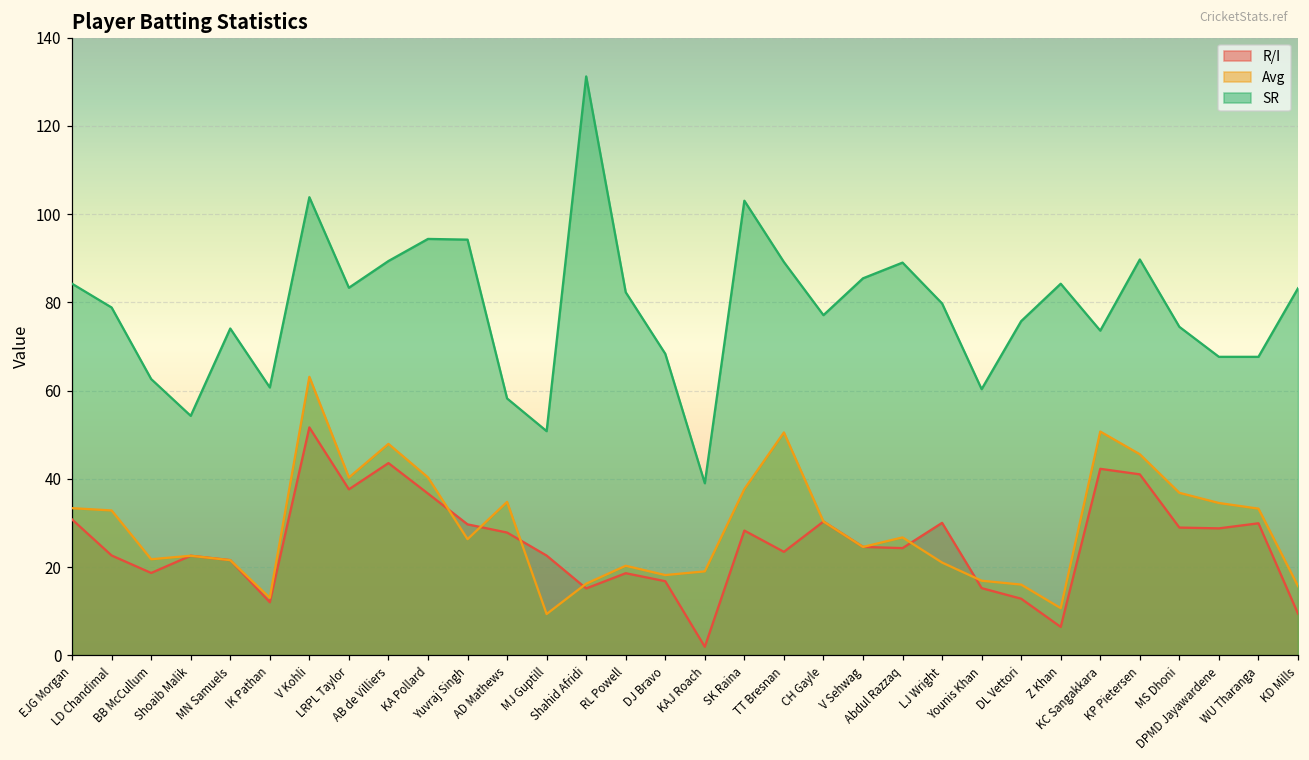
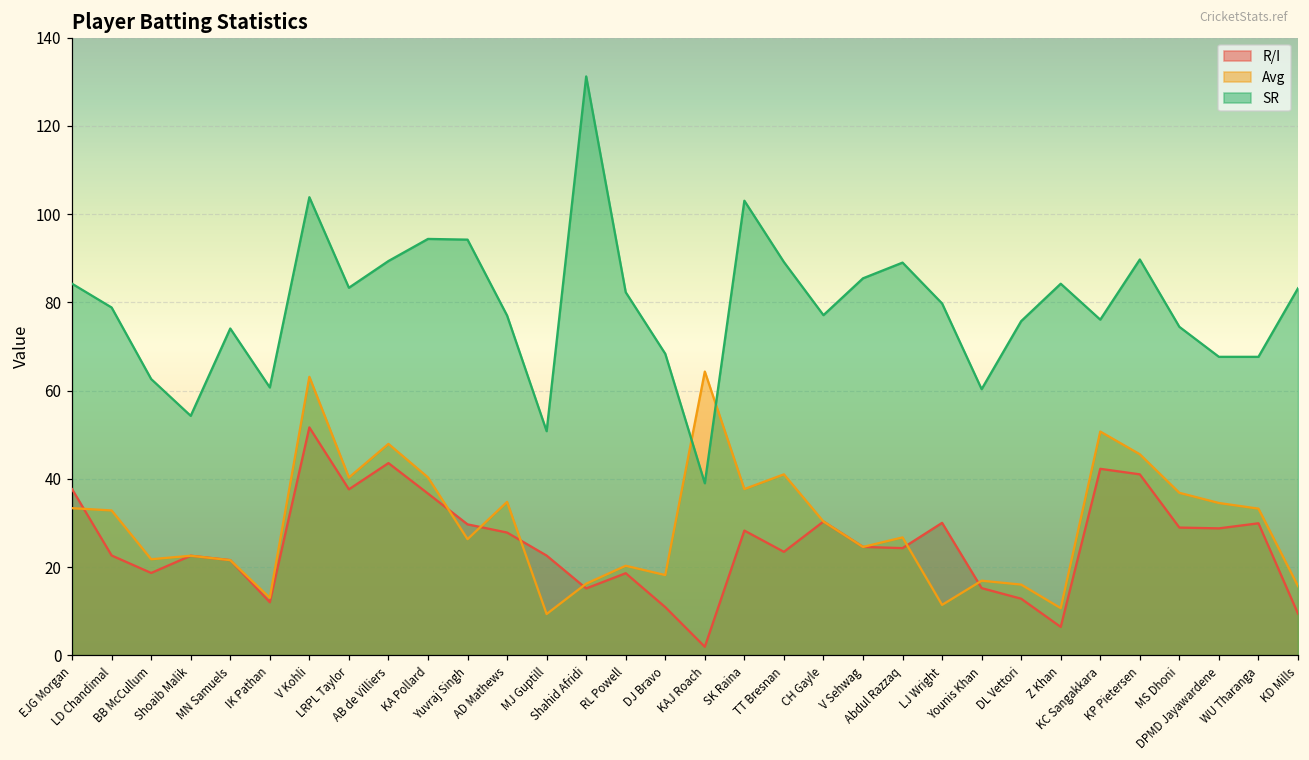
R/I, EJG Morgan: 31 -> 38
SR, AD Mathews: 58 -> 77
R/I, DJ Bravo: 17 -> 11
Avg, KAJ Roach: 19 -> 64
Avg, TT Bresnan: 51 -> 41
Avg, LJ Wright: 21 -> 11
SR, KC Sangakkara: 74 -> 76
